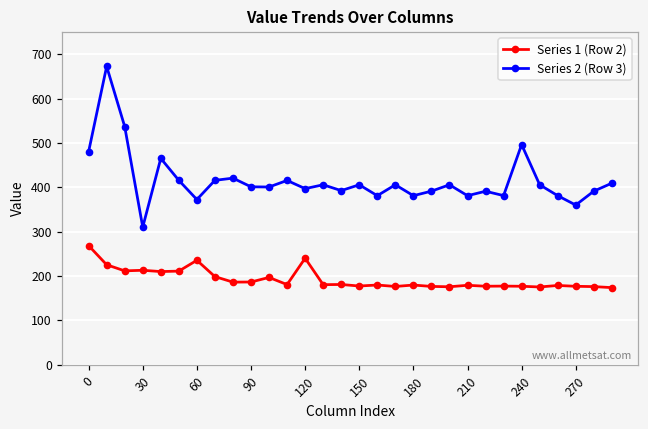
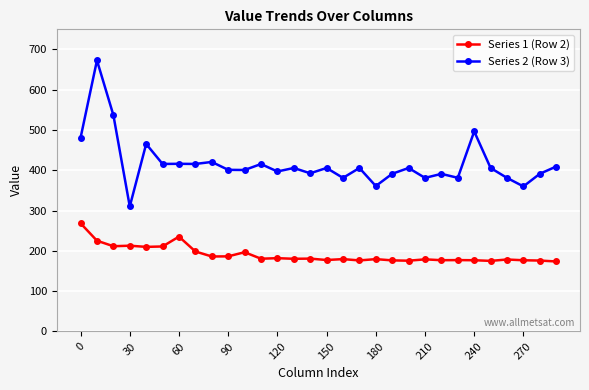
Series 2 (Row 3), 60: 370 -> 420
Series 1 (Row 2), 120: 240 -> 180
Series 2 (Row 3), 180: 380 -> 360
